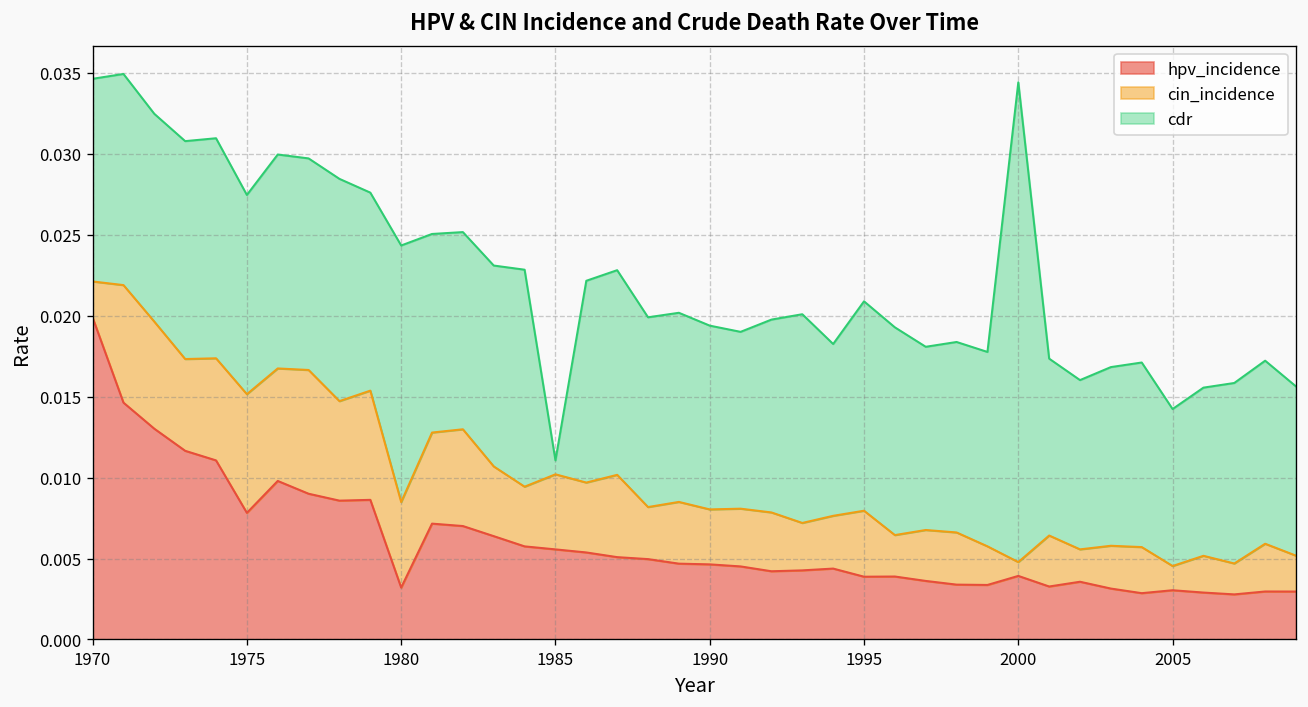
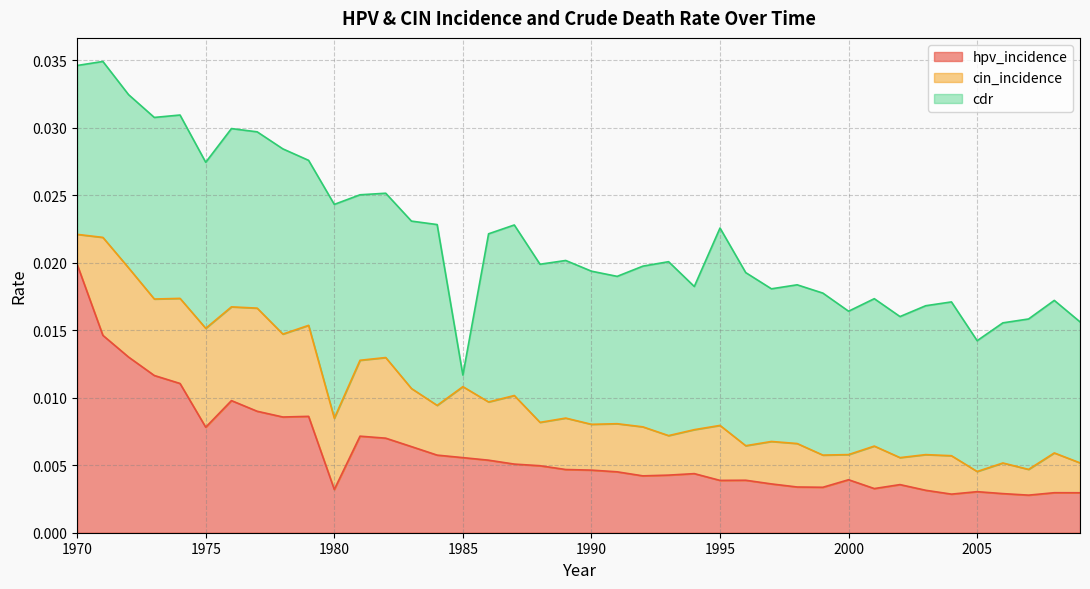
cin_incidence, 1985: 0.0046 -> 0.0053
cdr, 1995: 0.0129 -> 0.0146
cin_incidence, 2000: 0.0009 -> 0.0019
cdr, 2000: 0.0296 -> 0.0106
